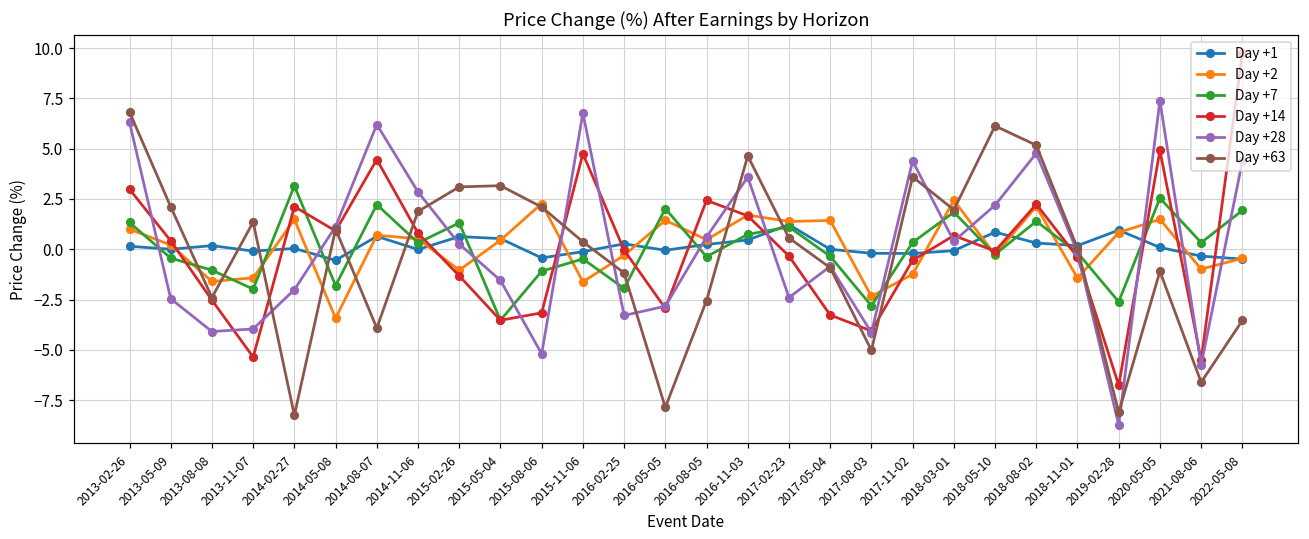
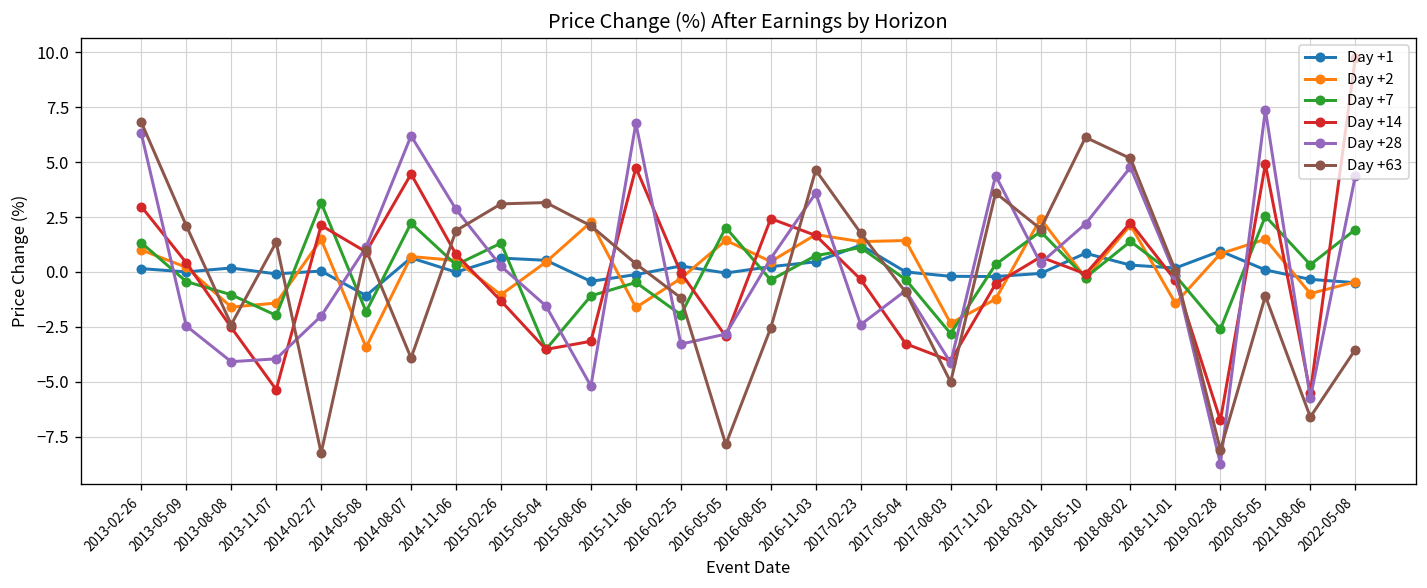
Day +1, 2014-05-08: -0.6 -> -1.1
Day +63, 2017-02-23: 0.6 -> 1.8
